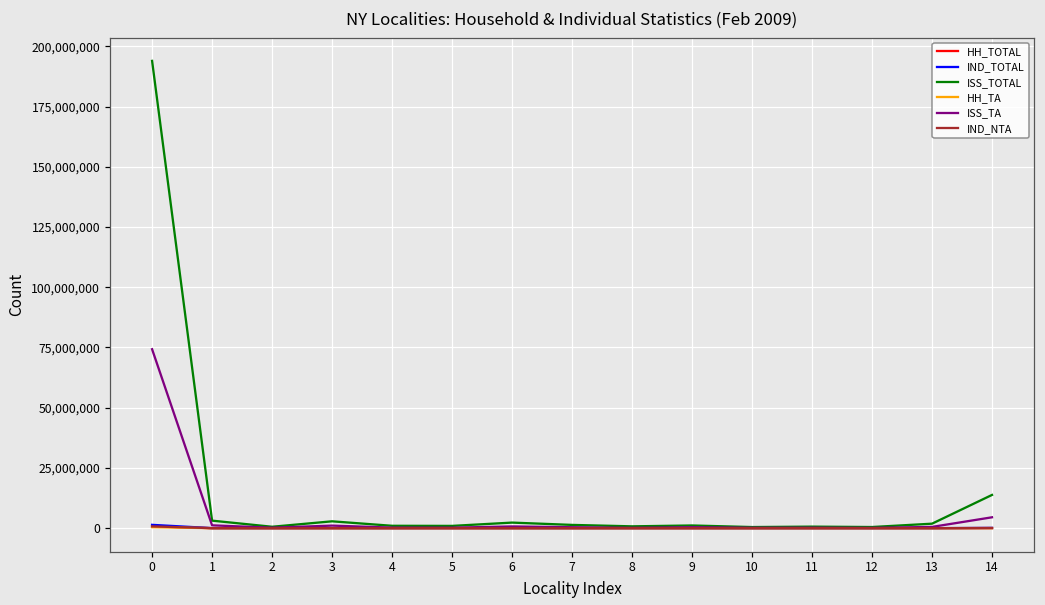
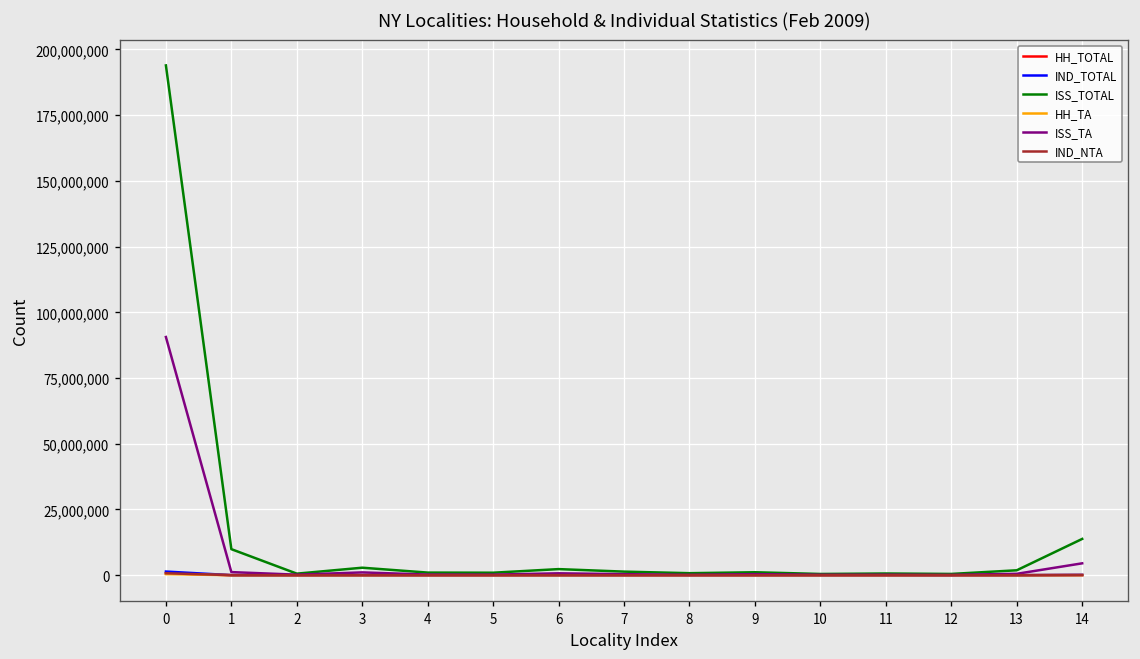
ISS_TA, 0: 74,000,000 -> 91,000,000
ISS_TOTAL, 1: 3,000,000 -> 10,000,000
